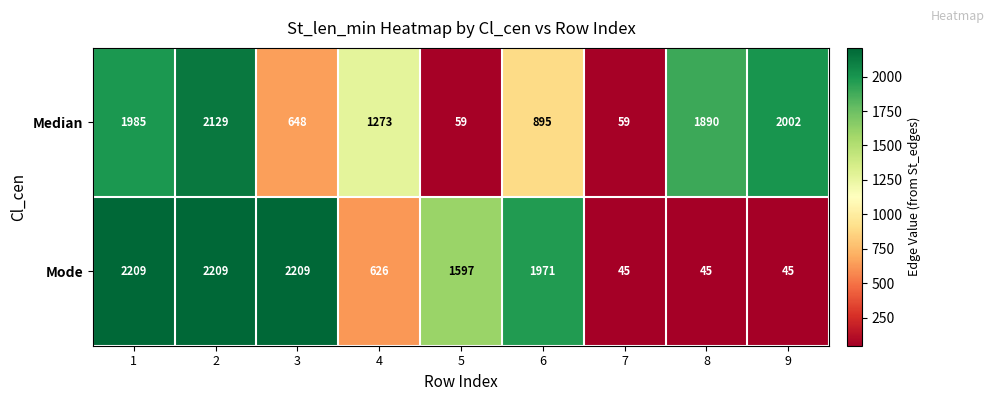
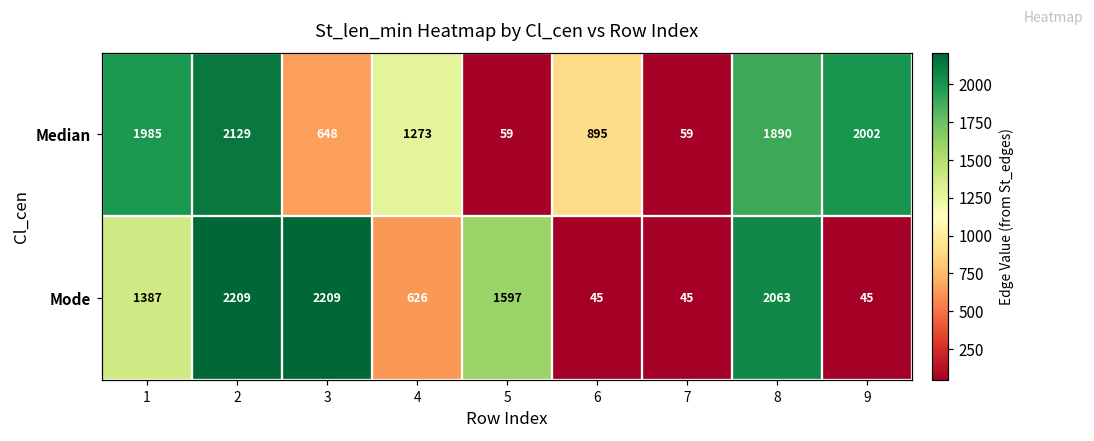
Mode, 1: 2209 -> 1387
Mode, 6: 1971 -> 45
Mode, 8: 45 -> 2063
